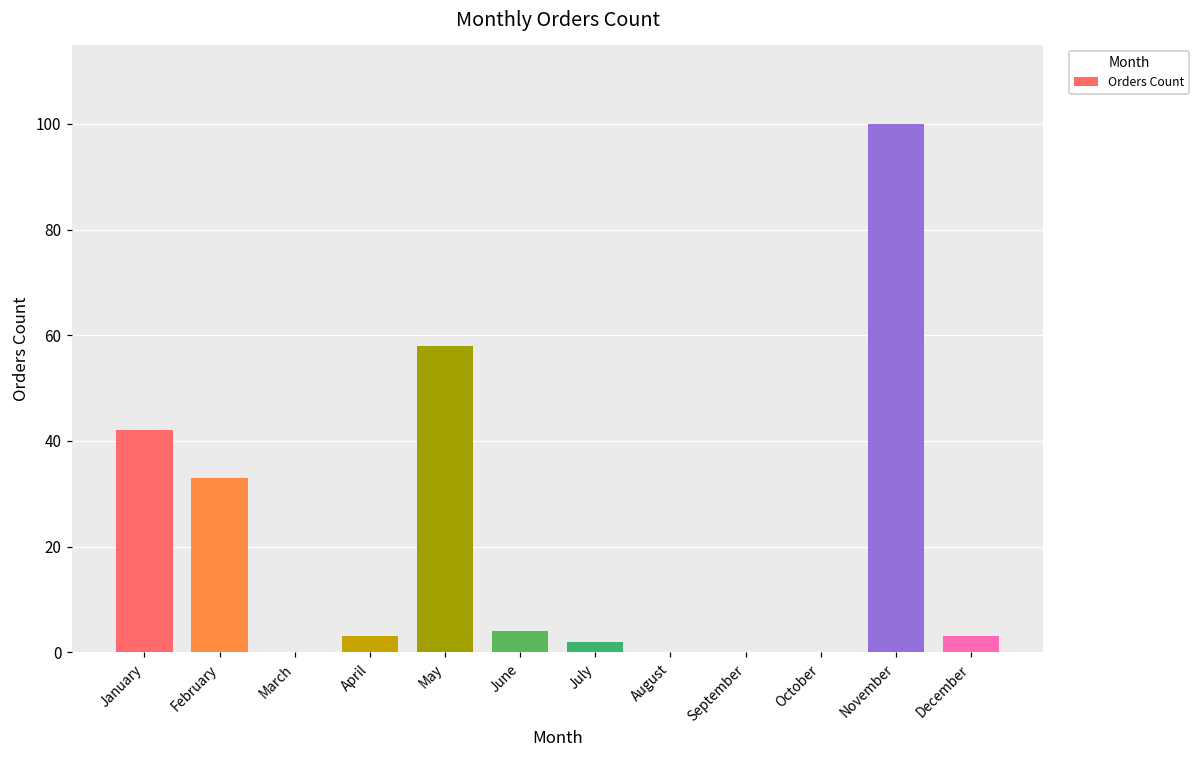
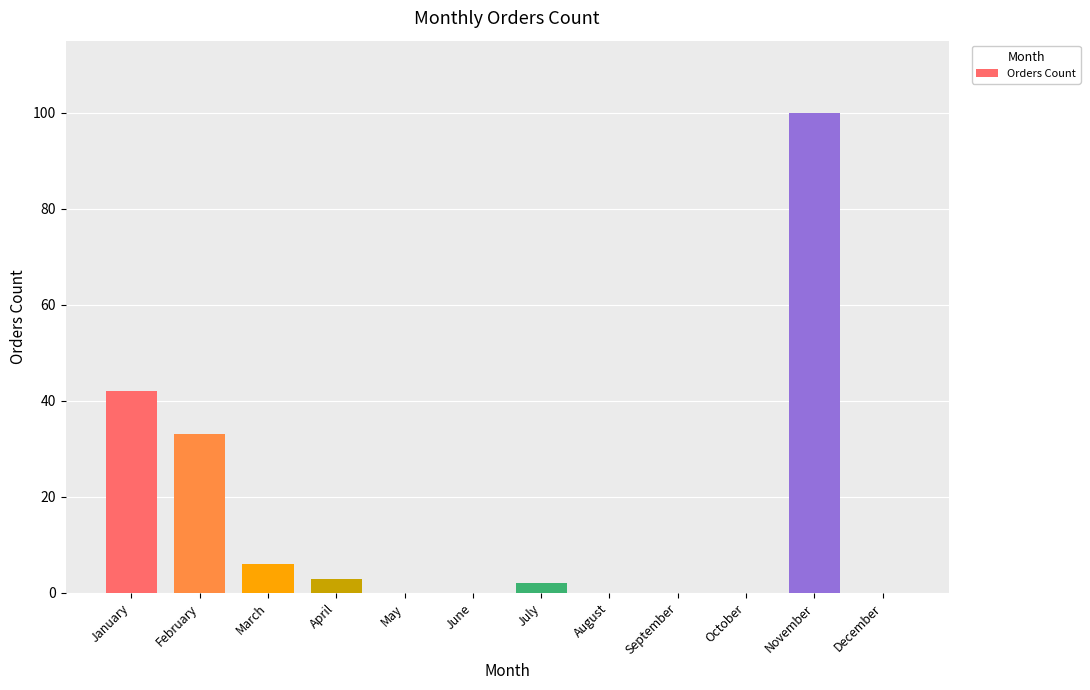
March: 0 -> 6
May: 58 -> 0
June: 4 -> 0
December: 3 -> 0
